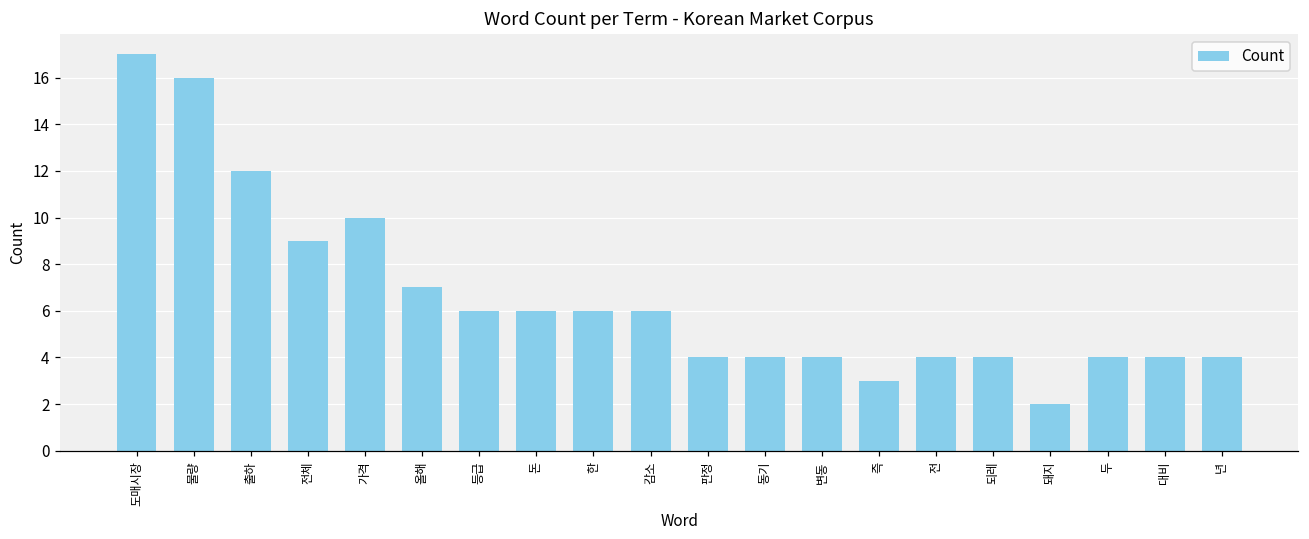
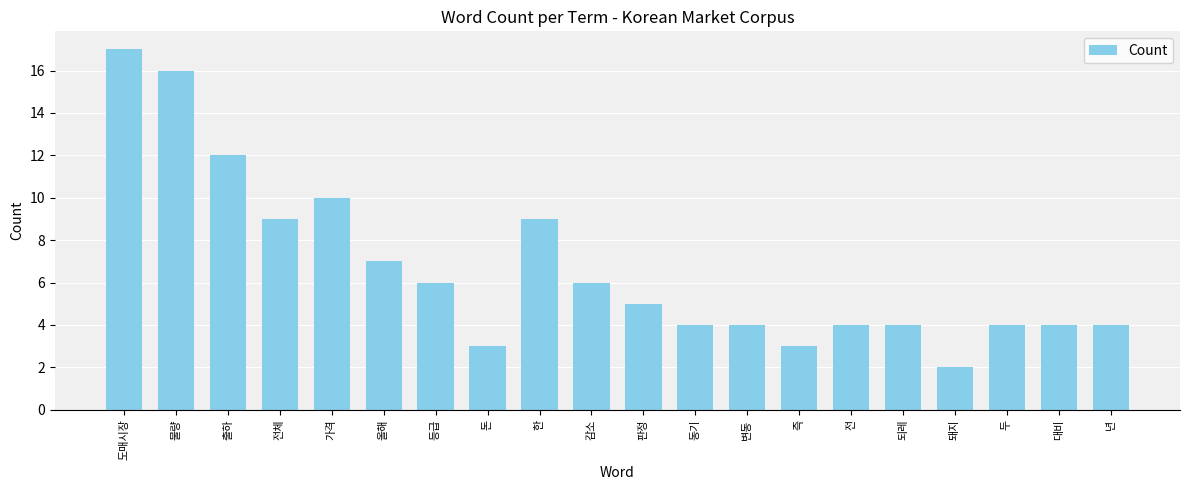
돈: 6 -> 3
한: 6 -> 9
판정: 4 -> 5
